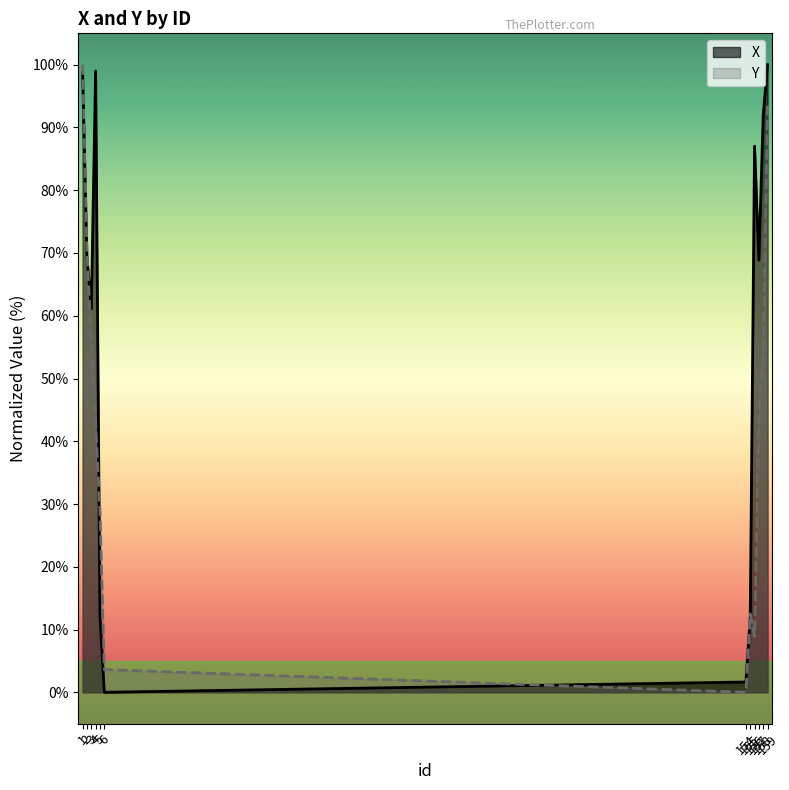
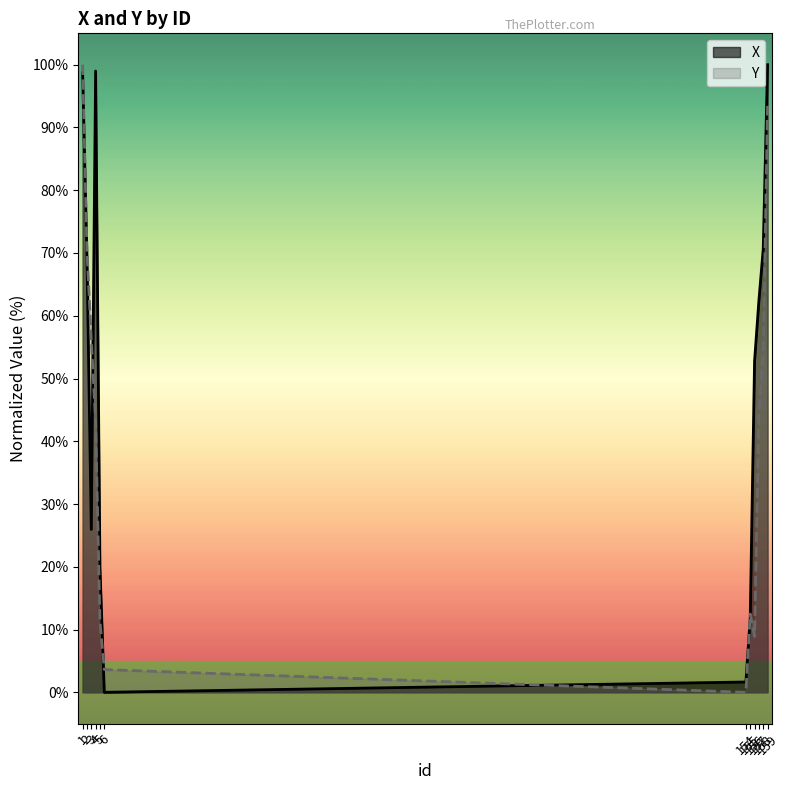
X, 3: 61% -> 26%
X, 5: 12% -> 20%
Y, 5: 29% -> 11%
X, 156: 87% -> 53%
X, 157: 69% -> 62%
X, 158: 92% -> 71%
